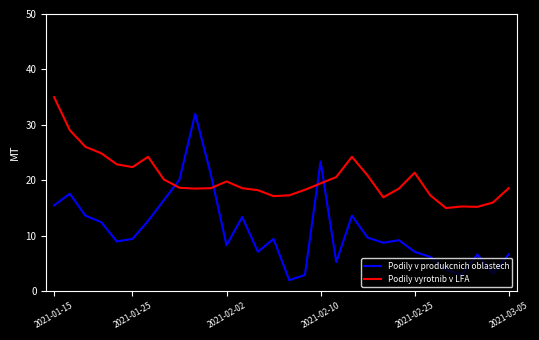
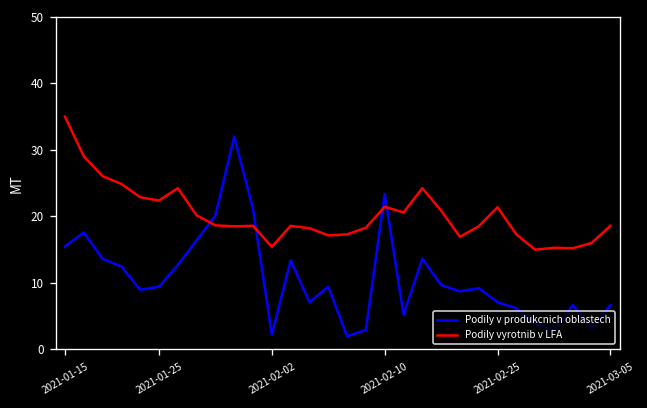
Podily v produkcnich oblastech, 2021-02-02: 8 -> 2
Podily vyrotnib v LFA, 2021-02-02: 20 -> 15
Podily vyrotnib v LFA, 2021-02-10: 19 -> 21
